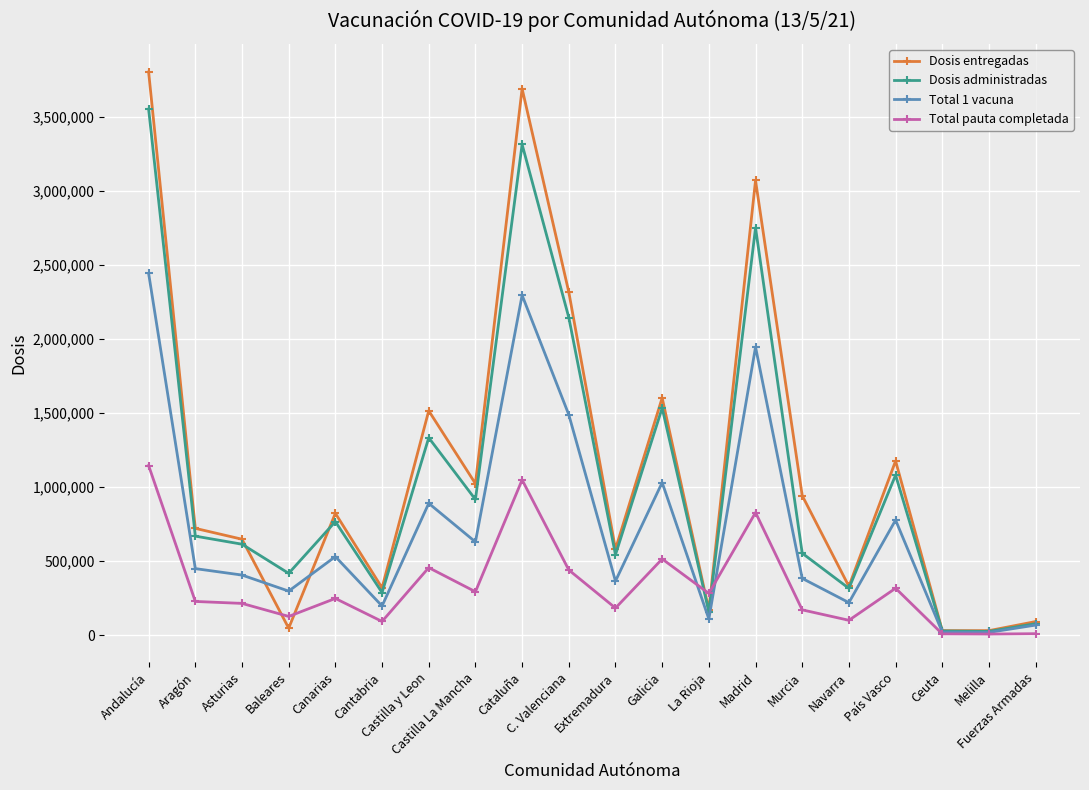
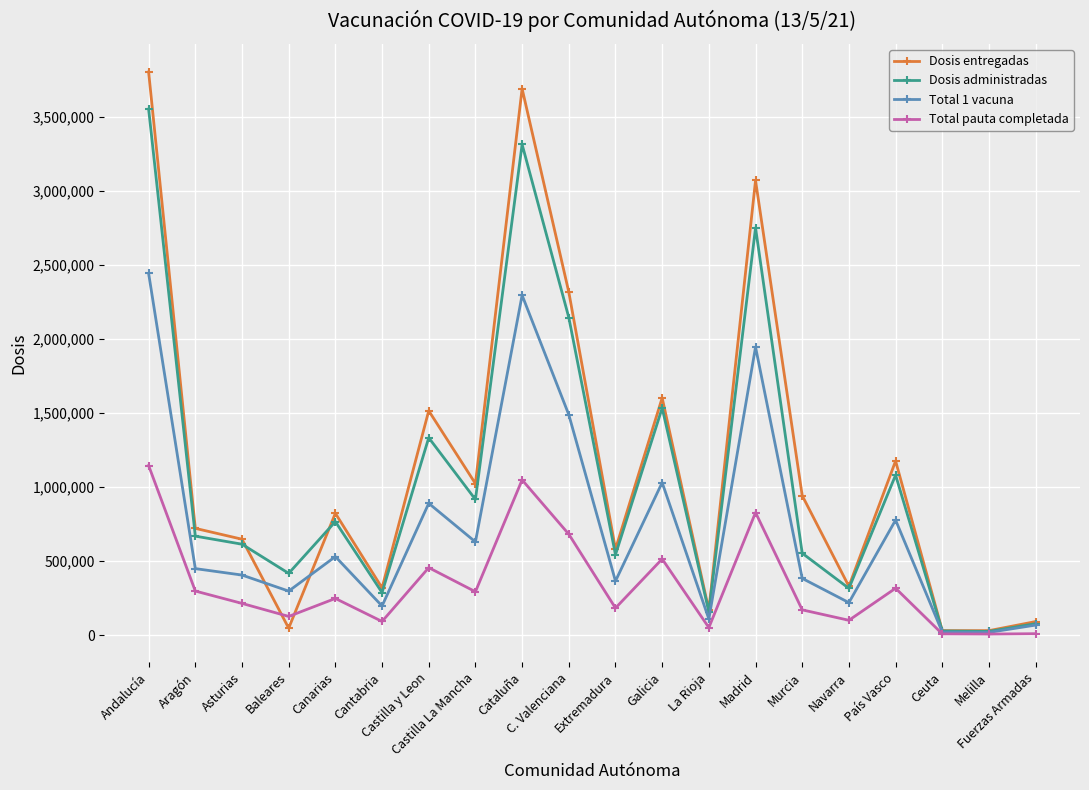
Total pauta completada, Aragón: 230,000 -> 300,000
Total pauta completada, C. Valenciana: 440,000 -> 680,000
Total pauta completada, La Rioja: 280,000 -> 50,000
